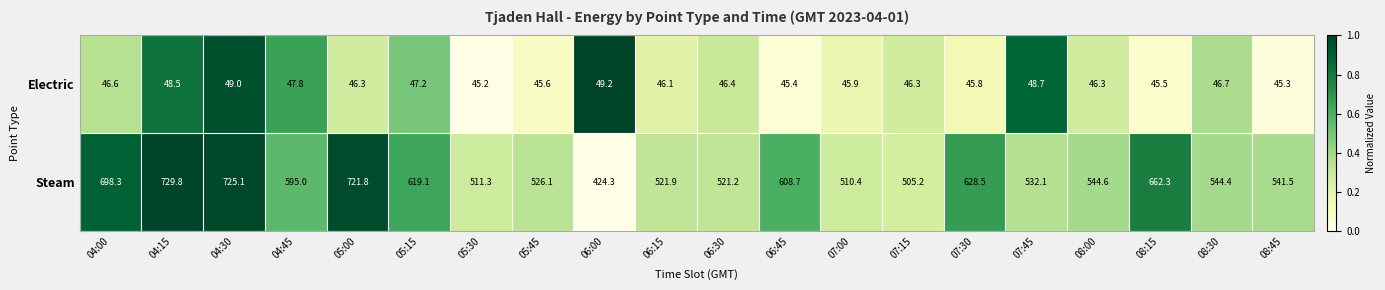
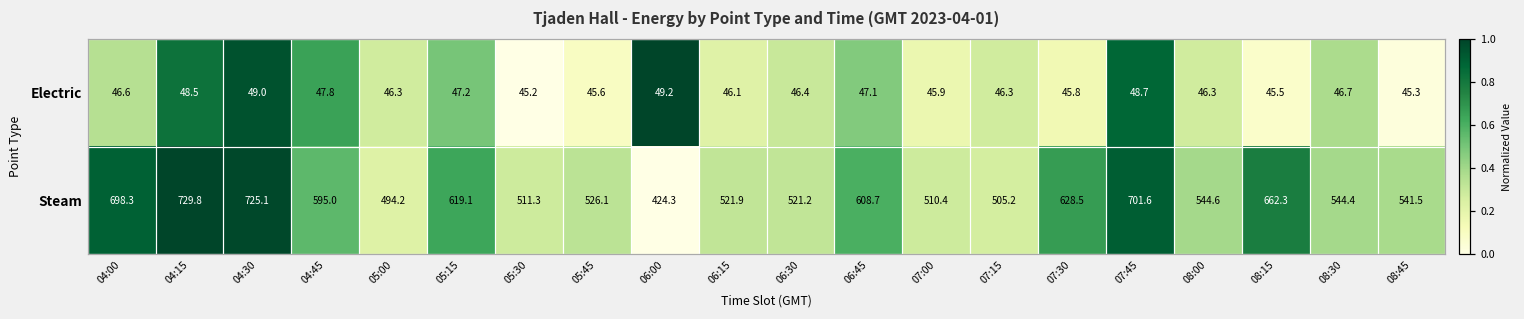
Electric, 06:45: 45.4 -> 47.1
Steam, 05:00: 721.8 -> 494.2
Steam, 07:45: 532.1 -> 701.6
